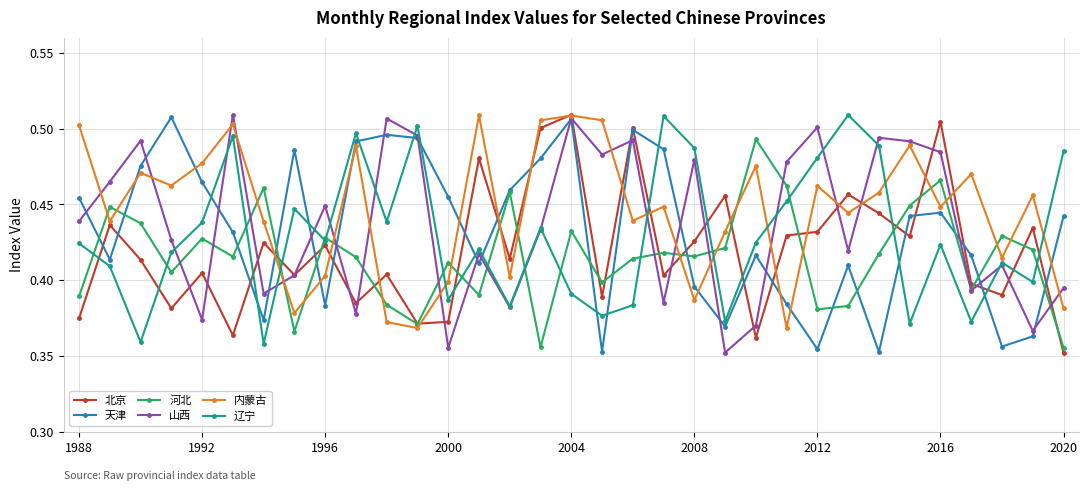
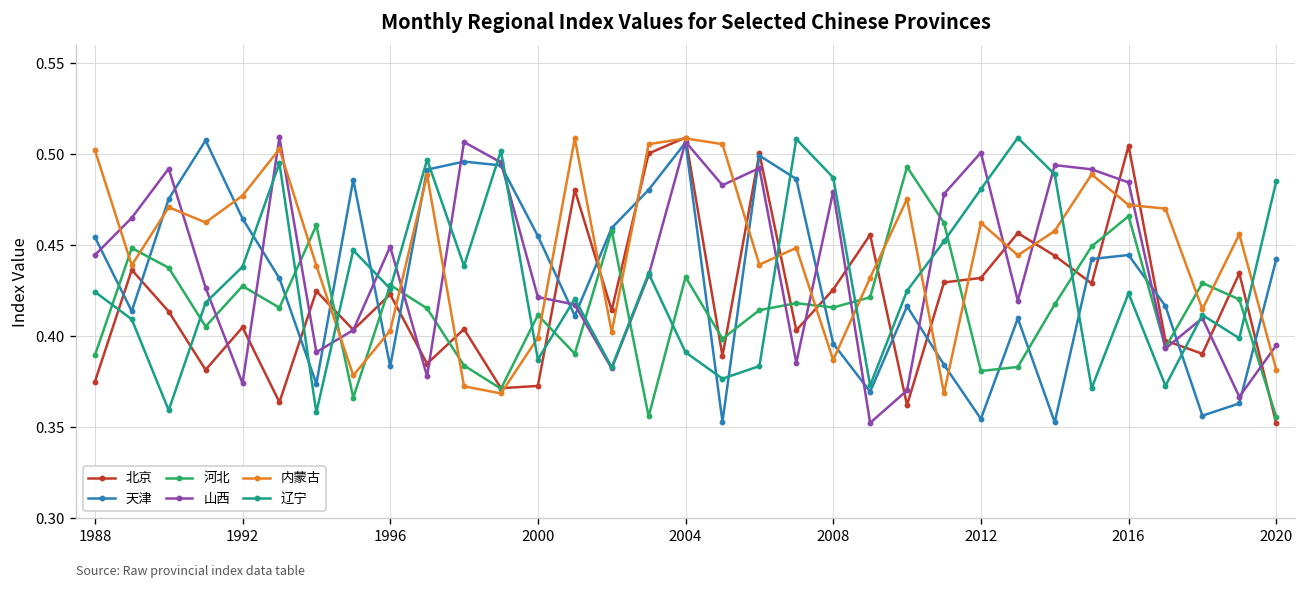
山西, 1988: 0.439 -> 0.445
山西, 2000: 0.355 -> 0.421
内蒙古, 2016: 0.448 -> 0.472
